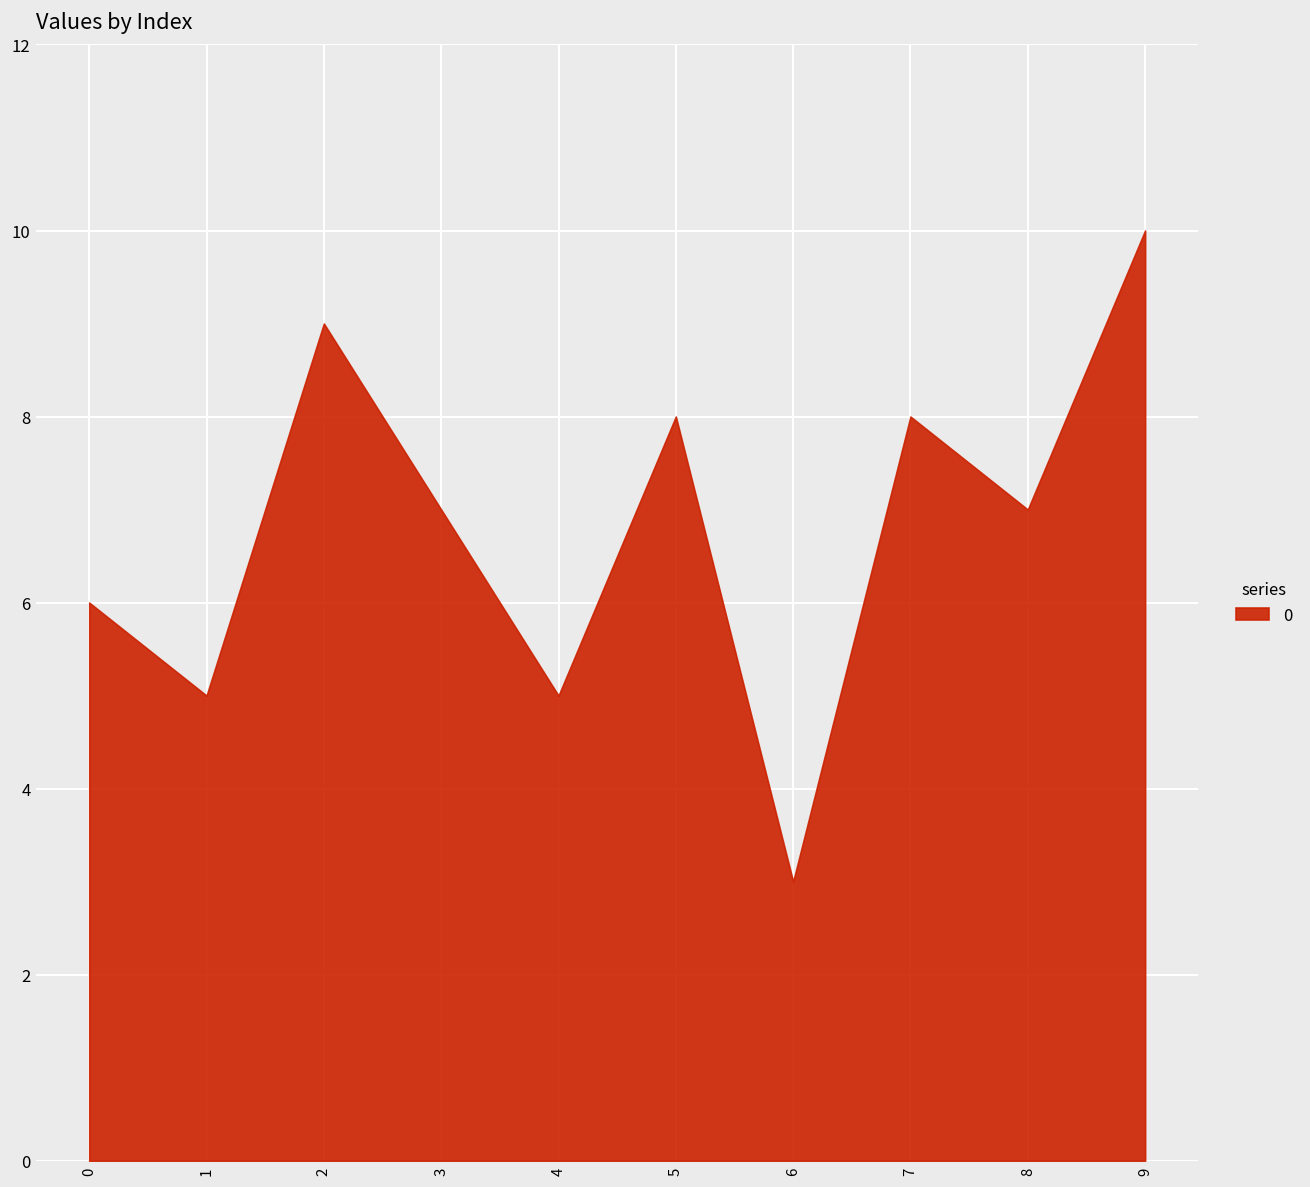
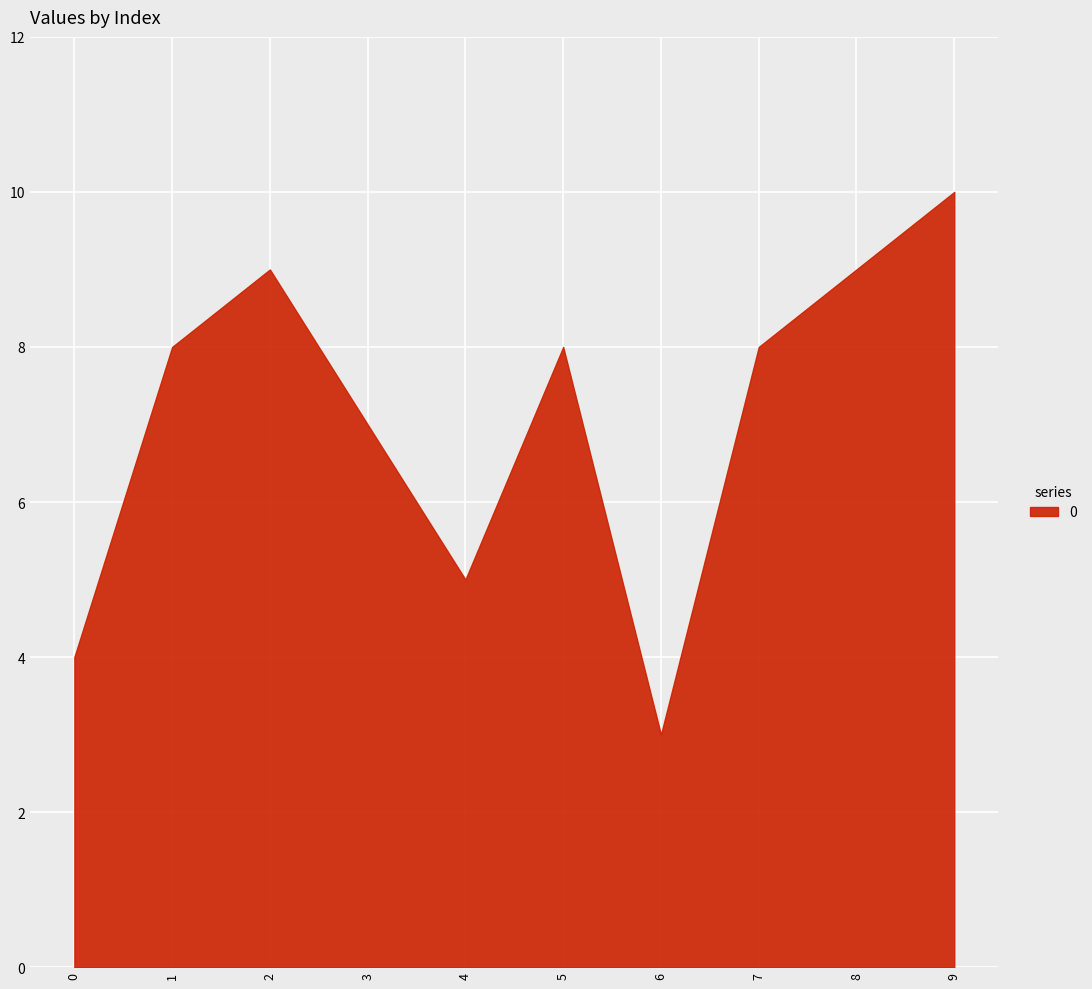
0: 6 -> 4
1: 5 -> 8
8: 7 -> 9
